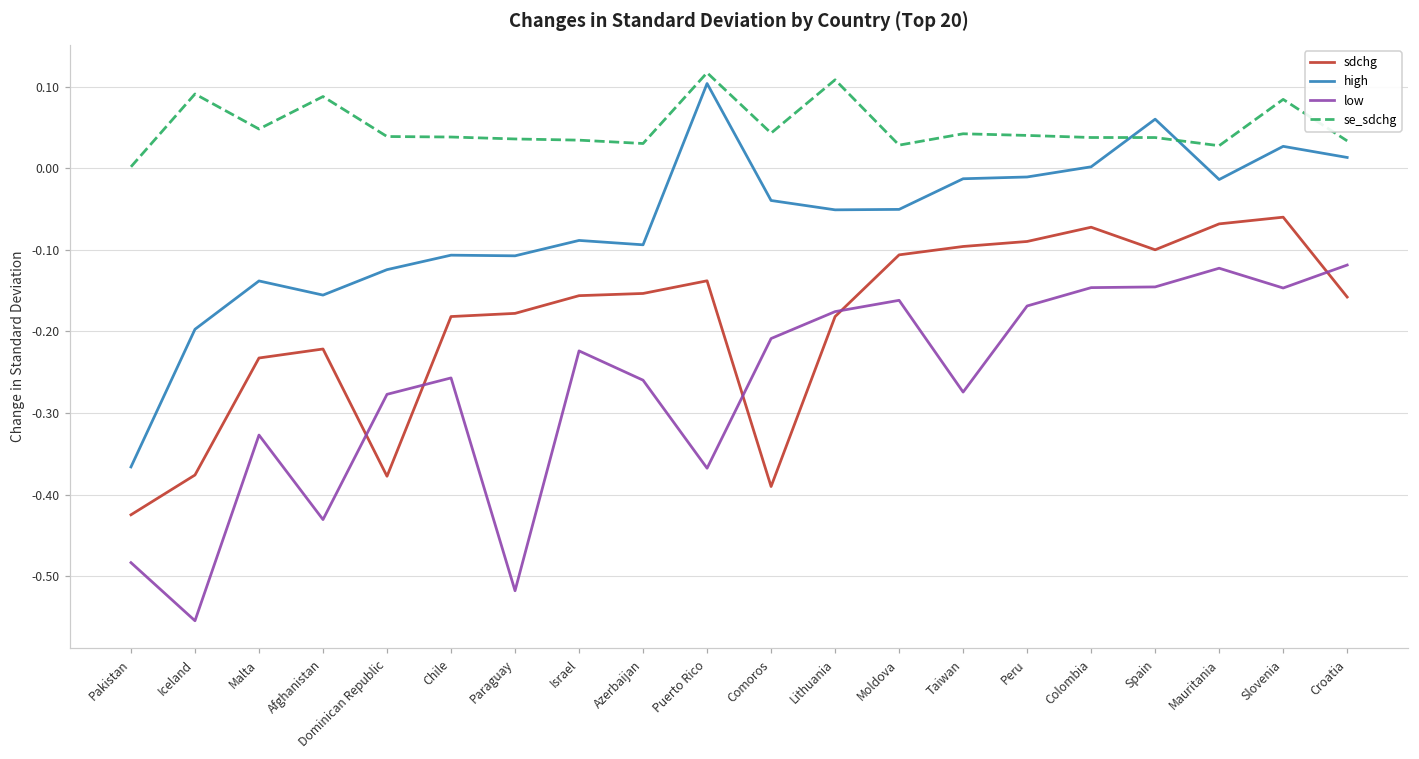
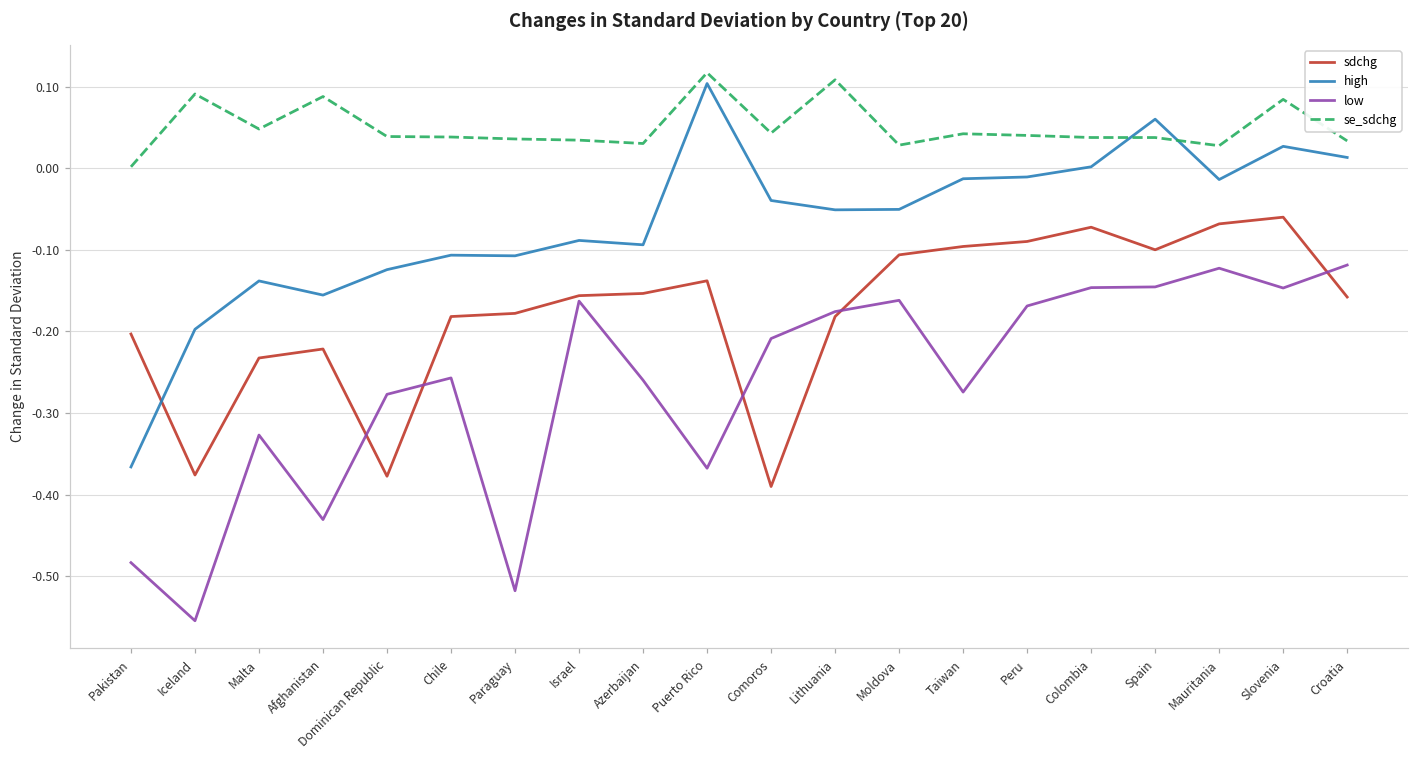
sdchg, Pakistan: -0.42 -> -0.20
low, Israel: -0.22 -> -0.16
